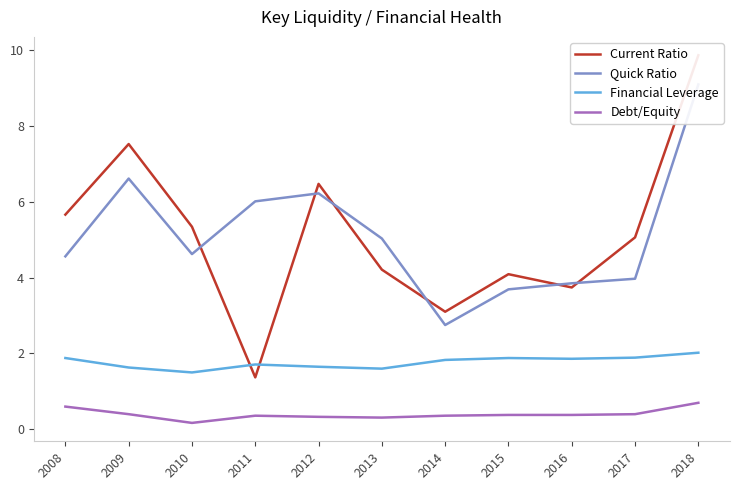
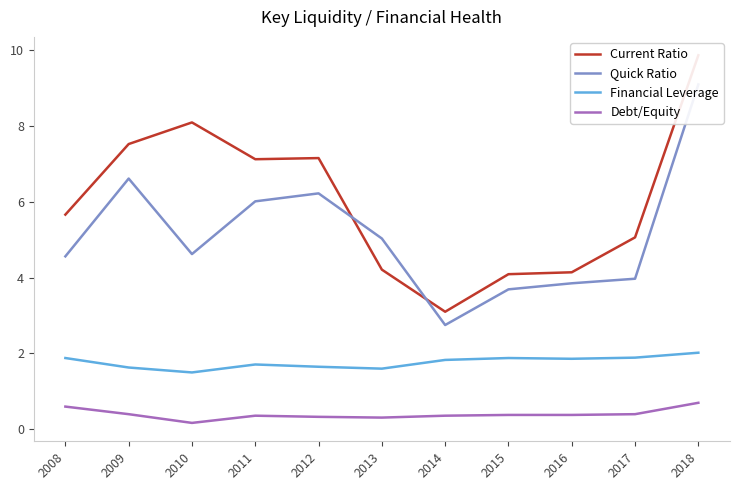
Current Ratio, 2010: 5.3 -> 8.1
Current Ratio, 2011: 1.4 -> 7.1
Current Ratio, 2012: 6.5 -> 7.2
Current Ratio, 2016: 3.7 -> 4.1
